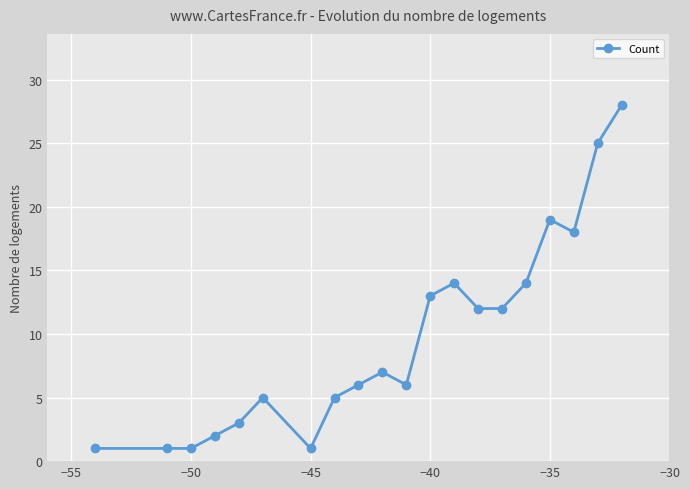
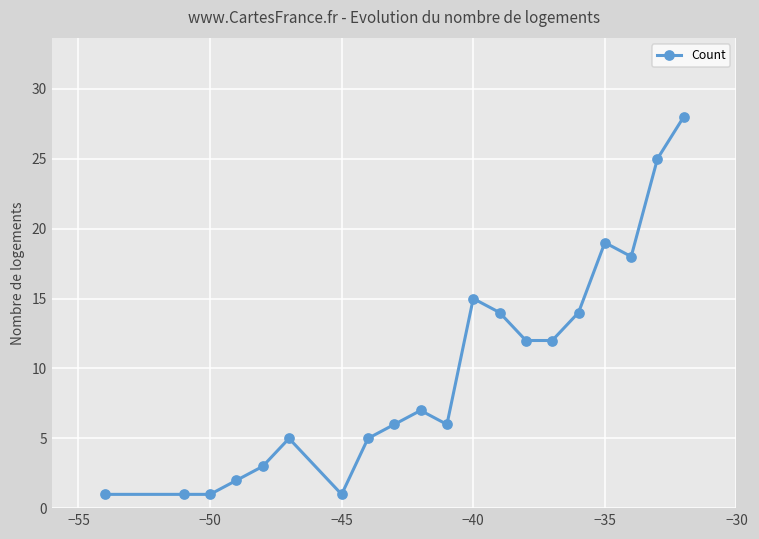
−40: 13 -> 15
